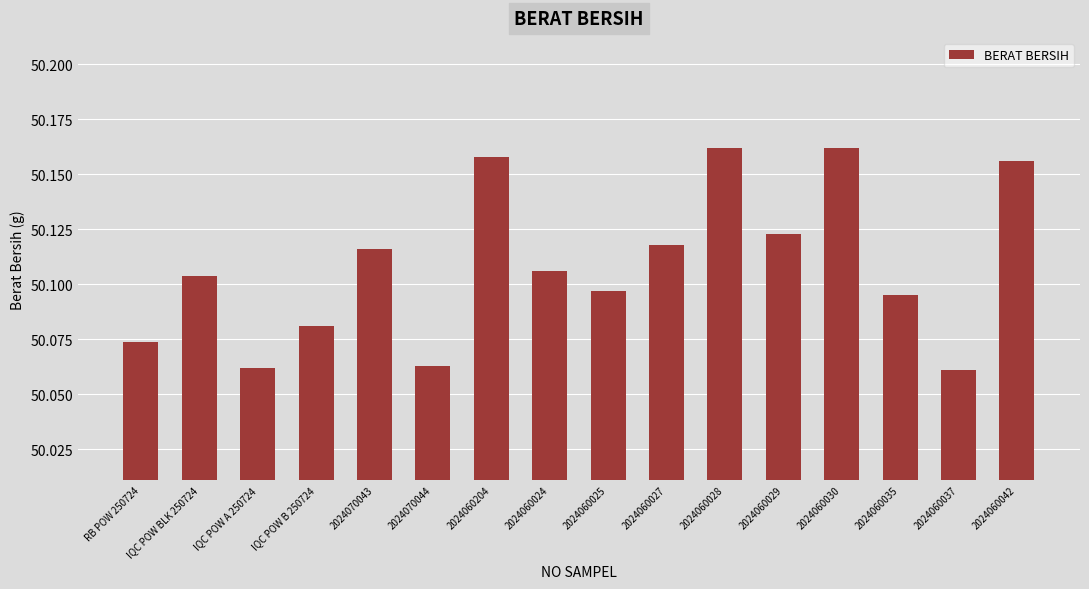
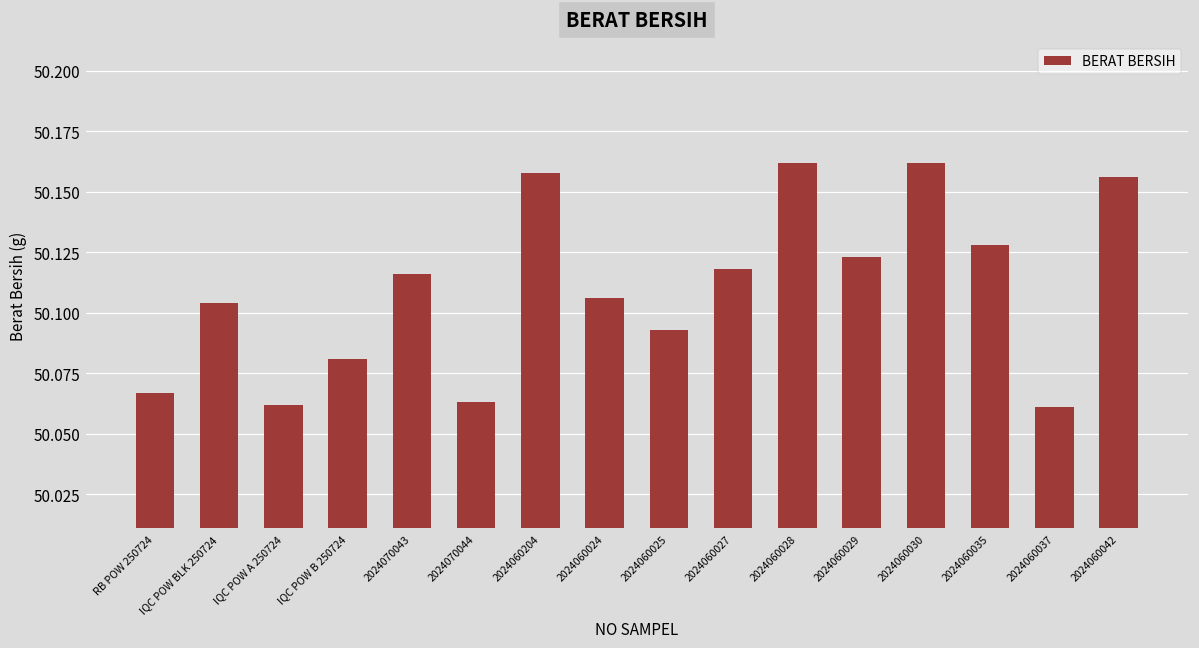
RB POW 250724: 50.074 -> 50.067
2024060025: 50.097 -> 50.093
2024060035: 50.095 -> 50.128
